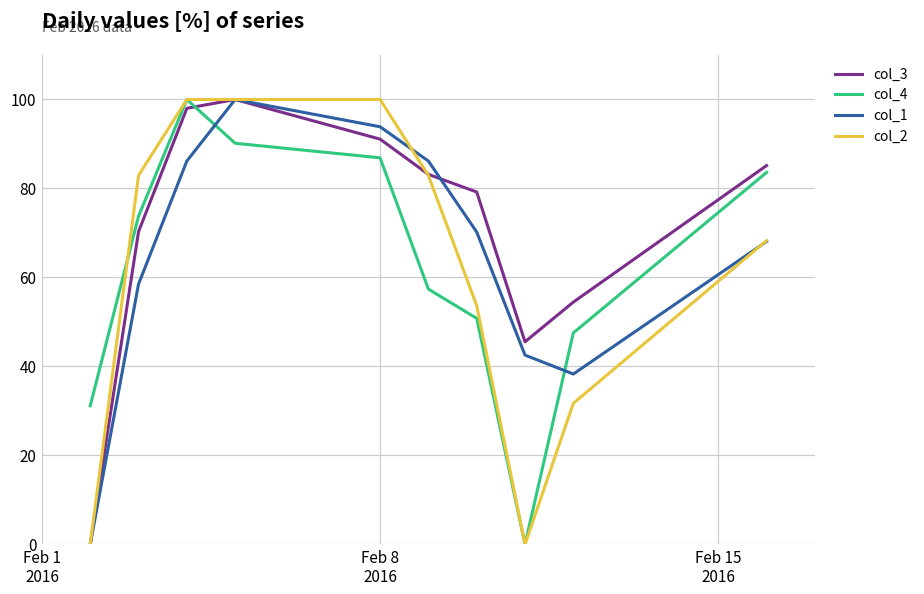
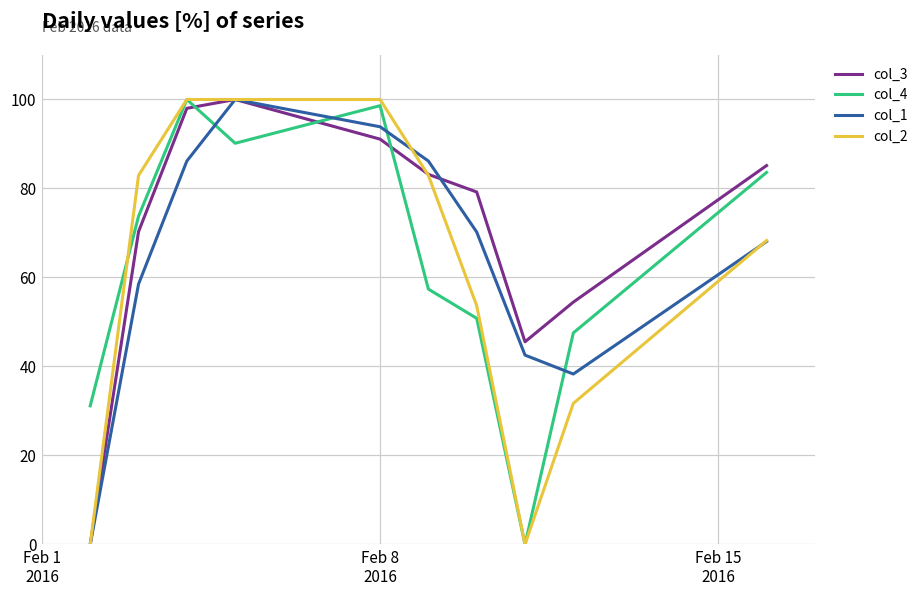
col_4, Feb 8 2016: 87 -> 99
